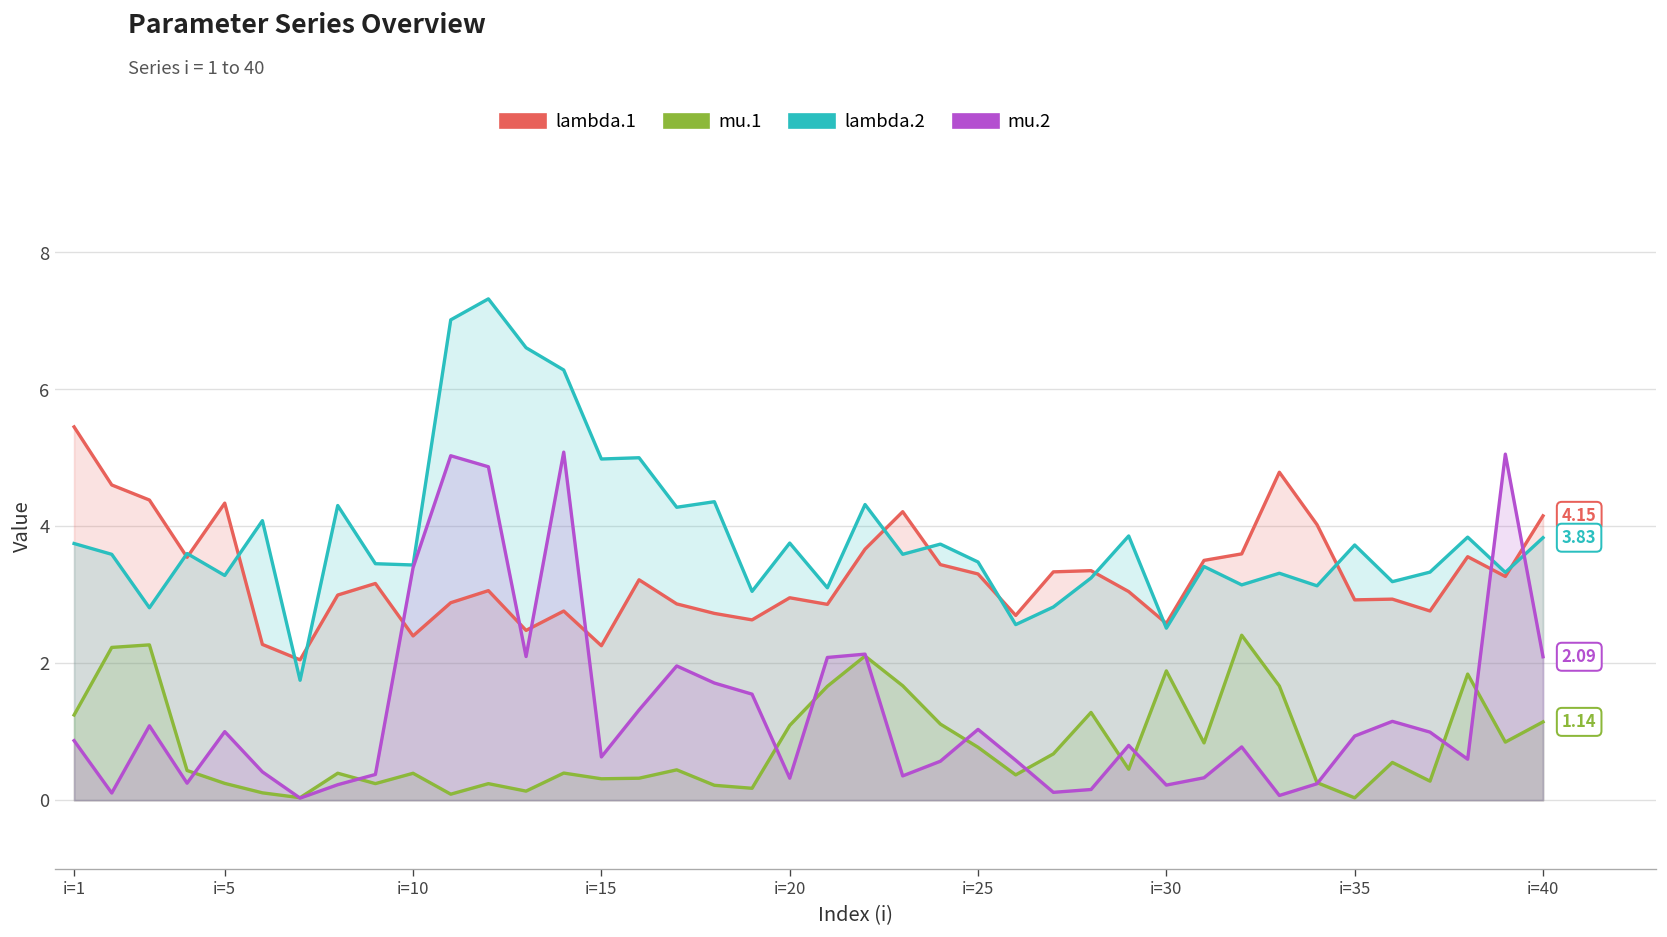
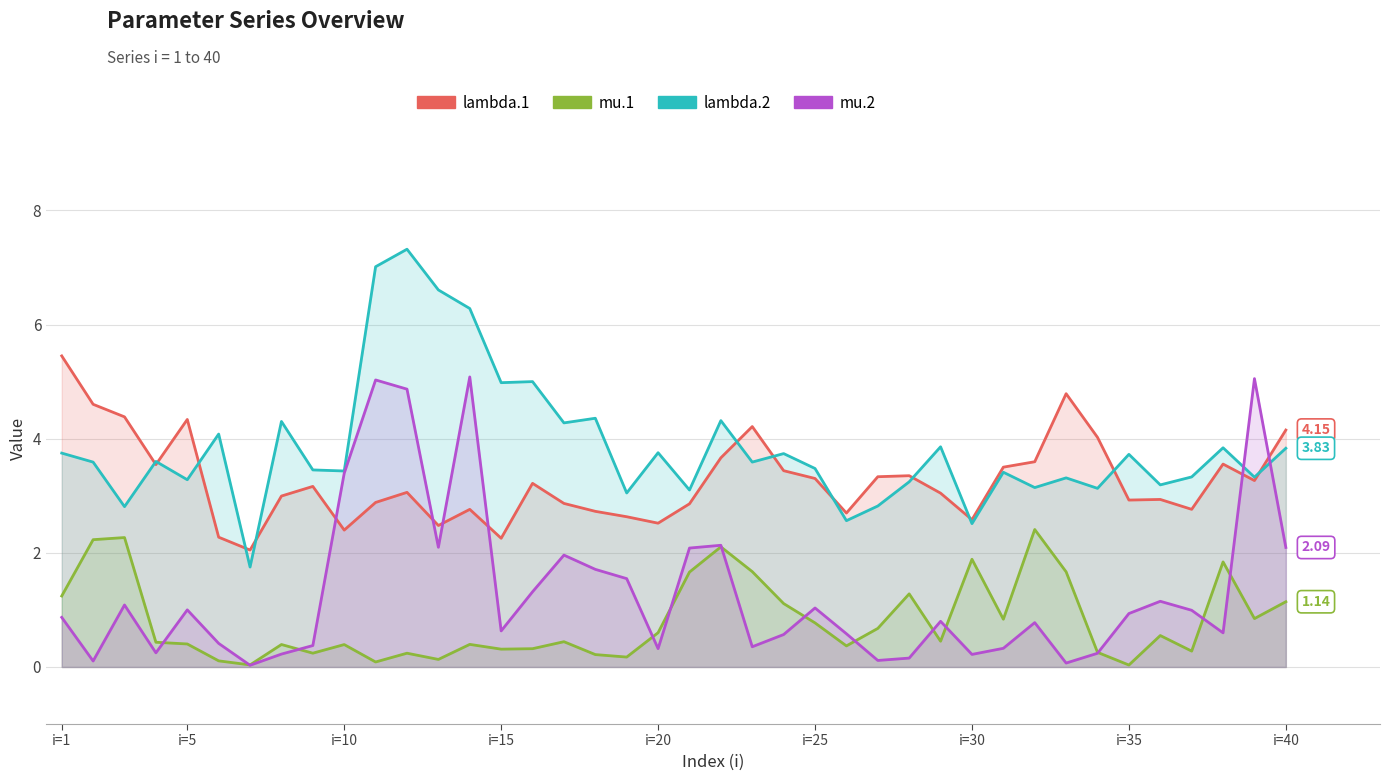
mu.1, i=5: 0.2 -> 0.4
lambda.1, i=20: 3.0 -> 2.5
mu.1, i=20: 1.1 -> 0.6
